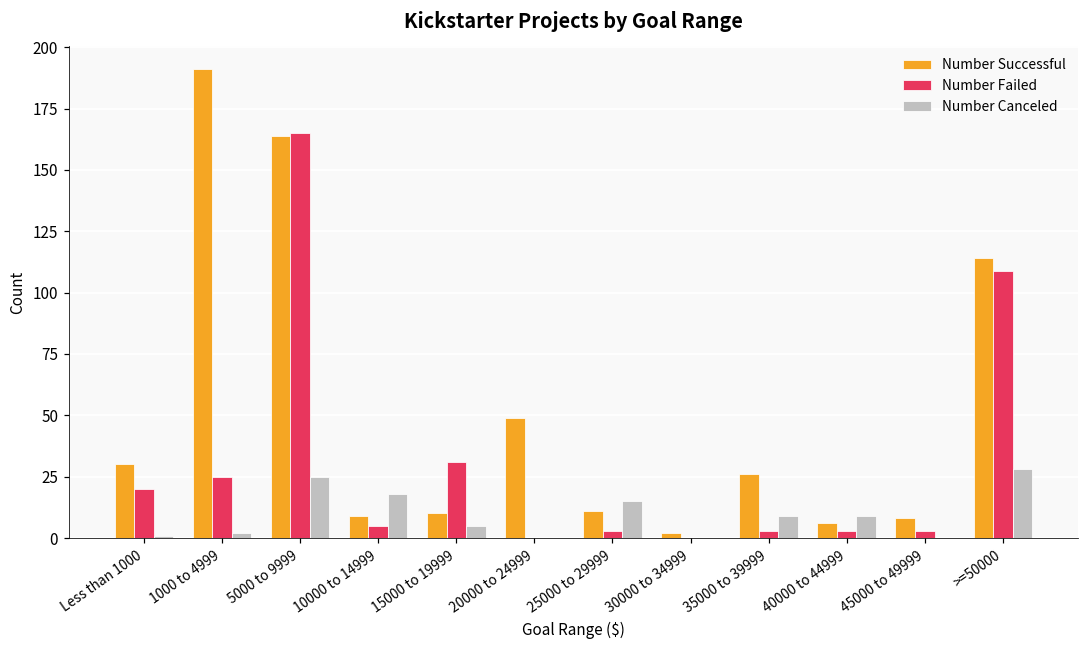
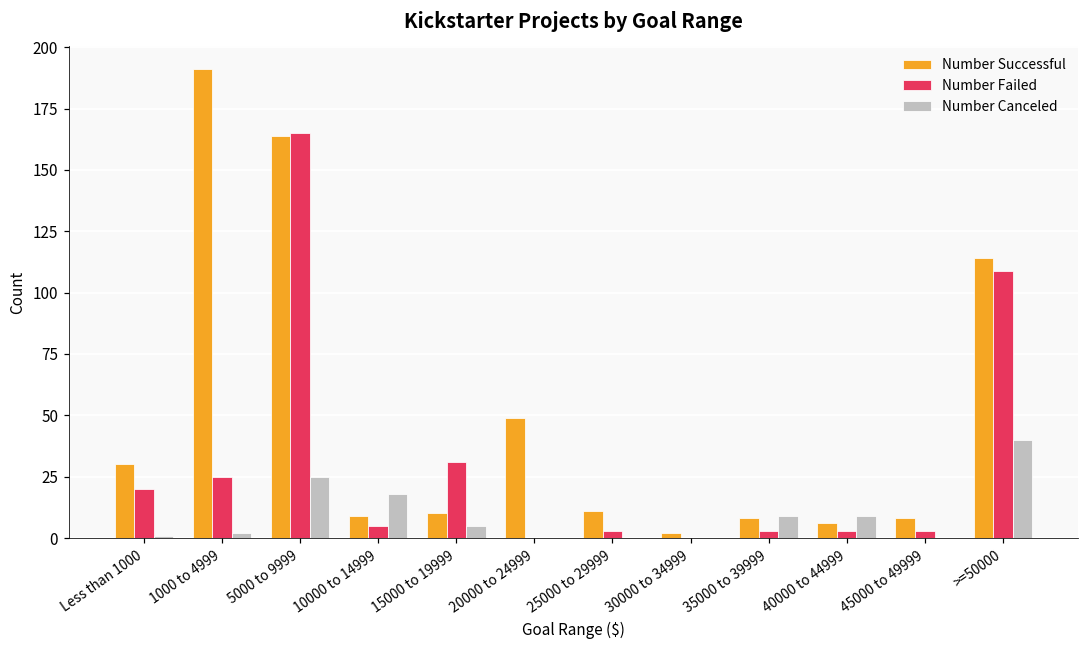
Number Canceled, 25000 to 29999: 15 -> 0
Number Successful, 35000 to 39999: 26 -> 8
Number Canceled, >=50000: 28 -> 40
